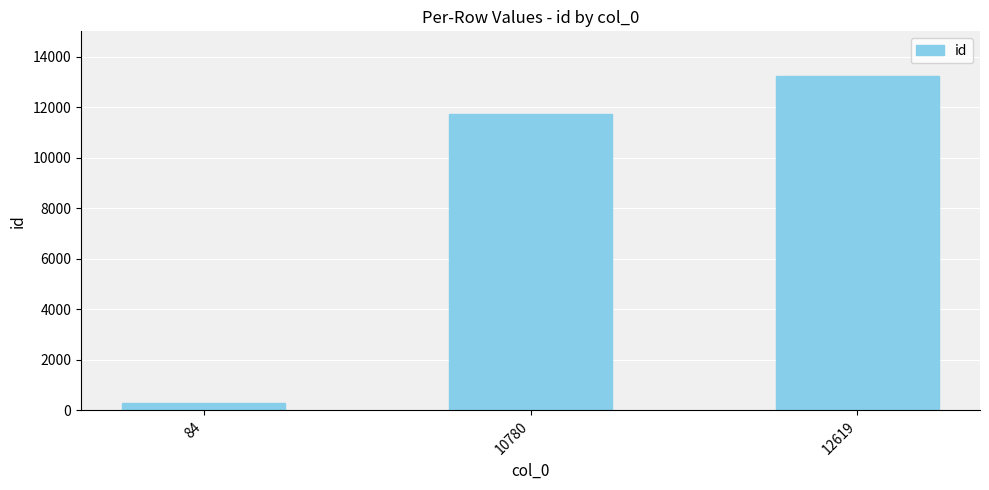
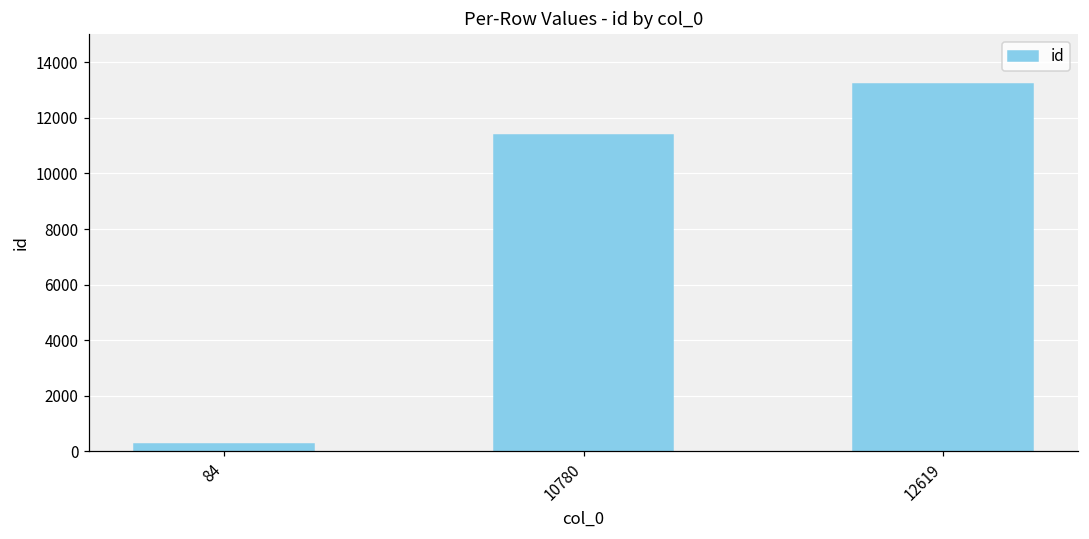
10780: 11700 -> 11400
